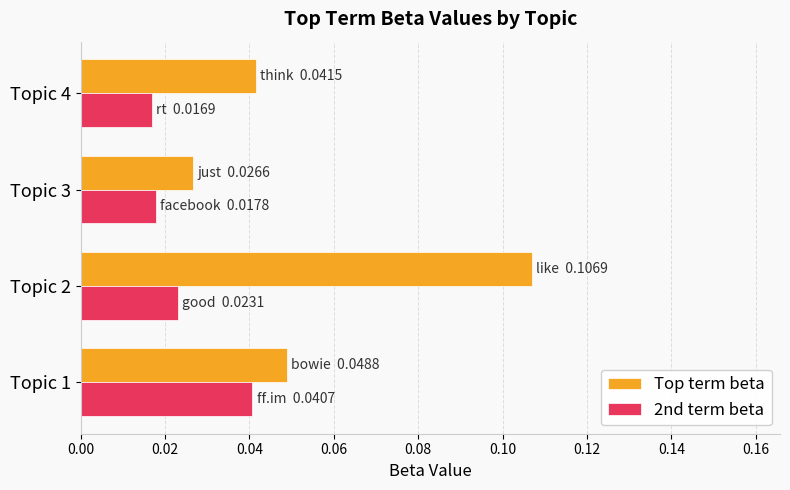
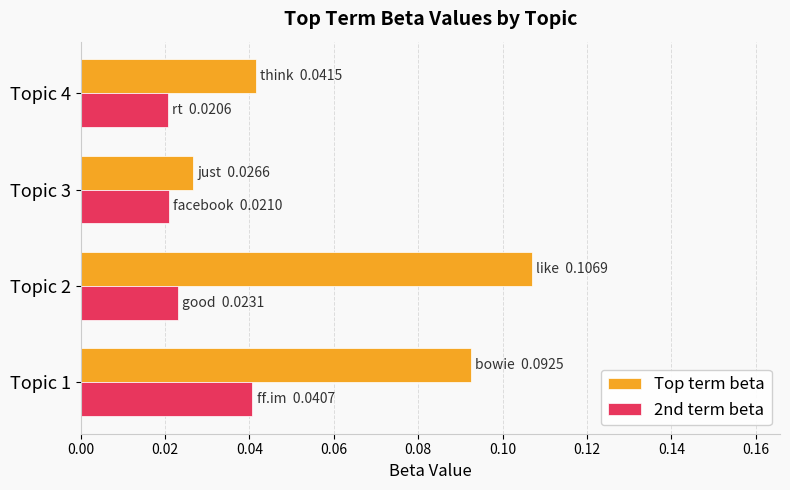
2nd term beta, Topic 4: 0.0169 -> 0.0206
2nd term beta, Topic 3: 0.0178 -> 0.0210
Top term beta, Topic 1: 0.0488 -> 0.0925
